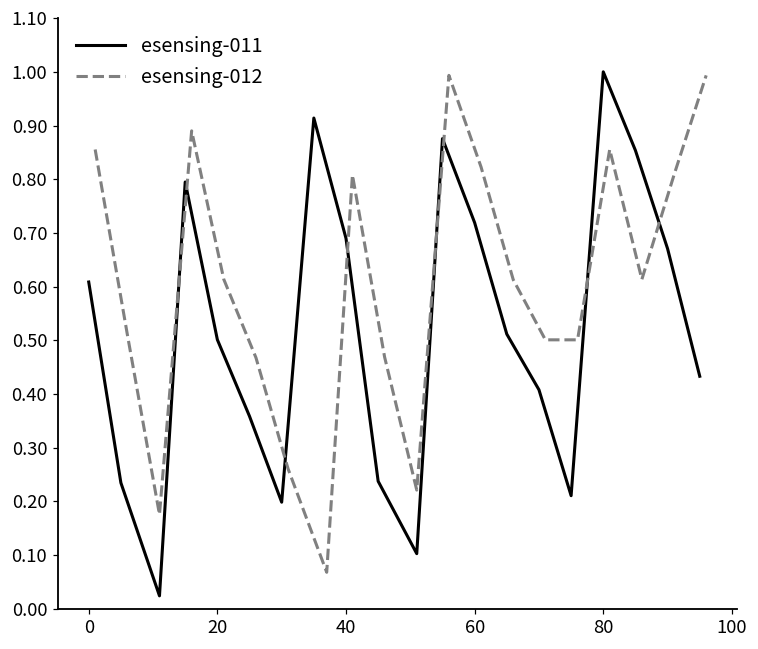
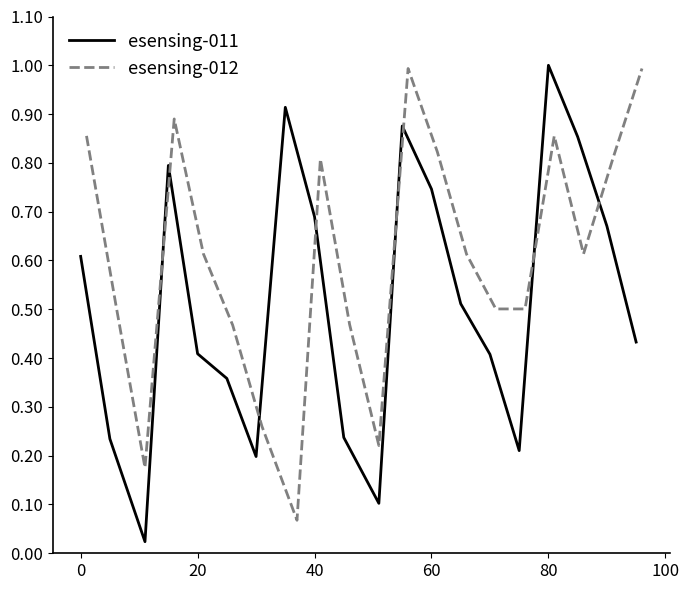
esensing-011, 20: 0.50 -> 0.41
esensing-011, 60: 0.72 -> 0.75
